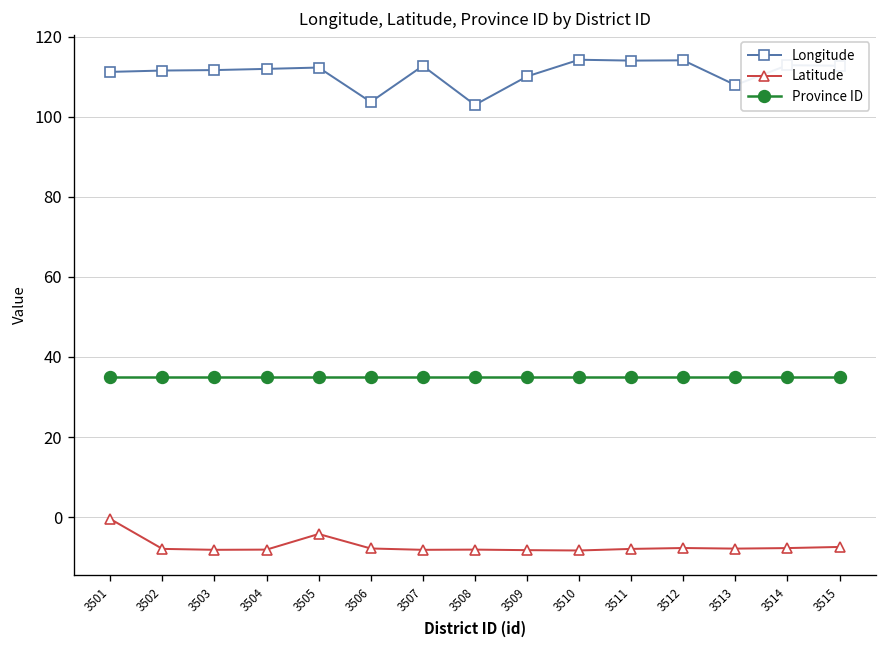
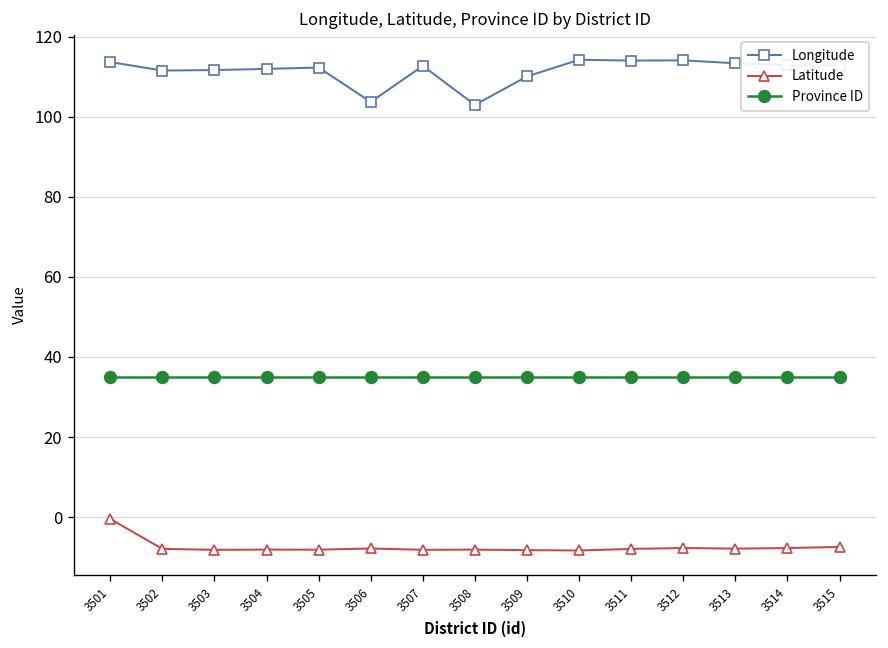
Longitude, 3501: 111 -> 114
Latitude, 3505: -4 -> -8
Longitude, 3513: 108 -> 113
